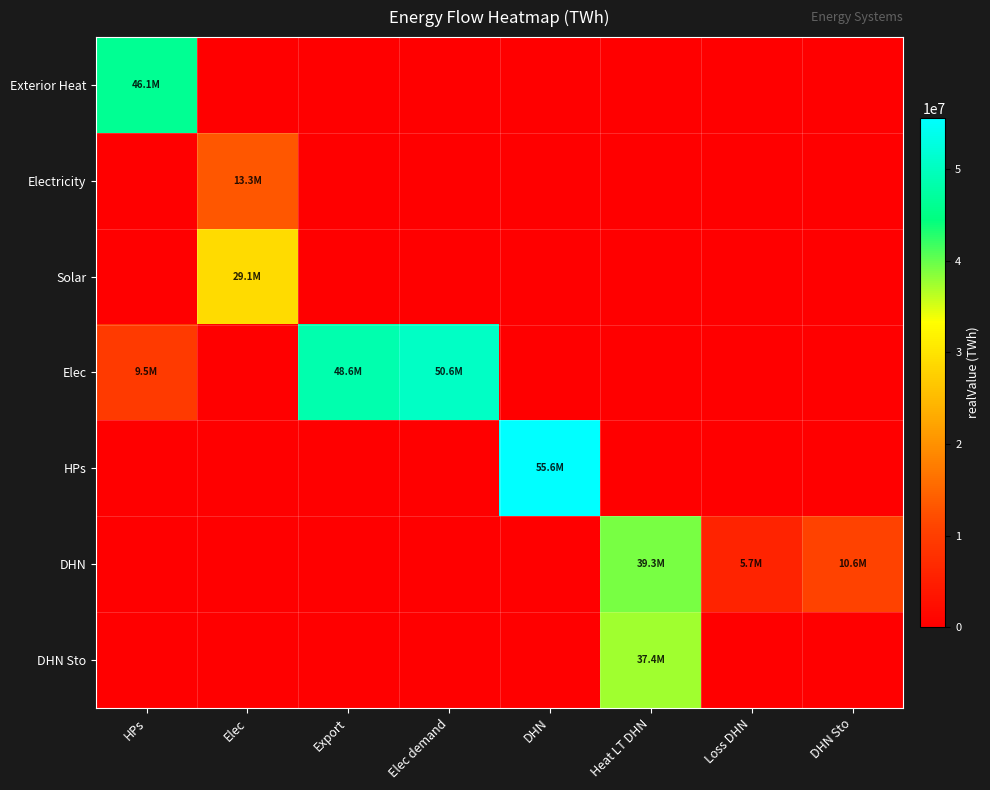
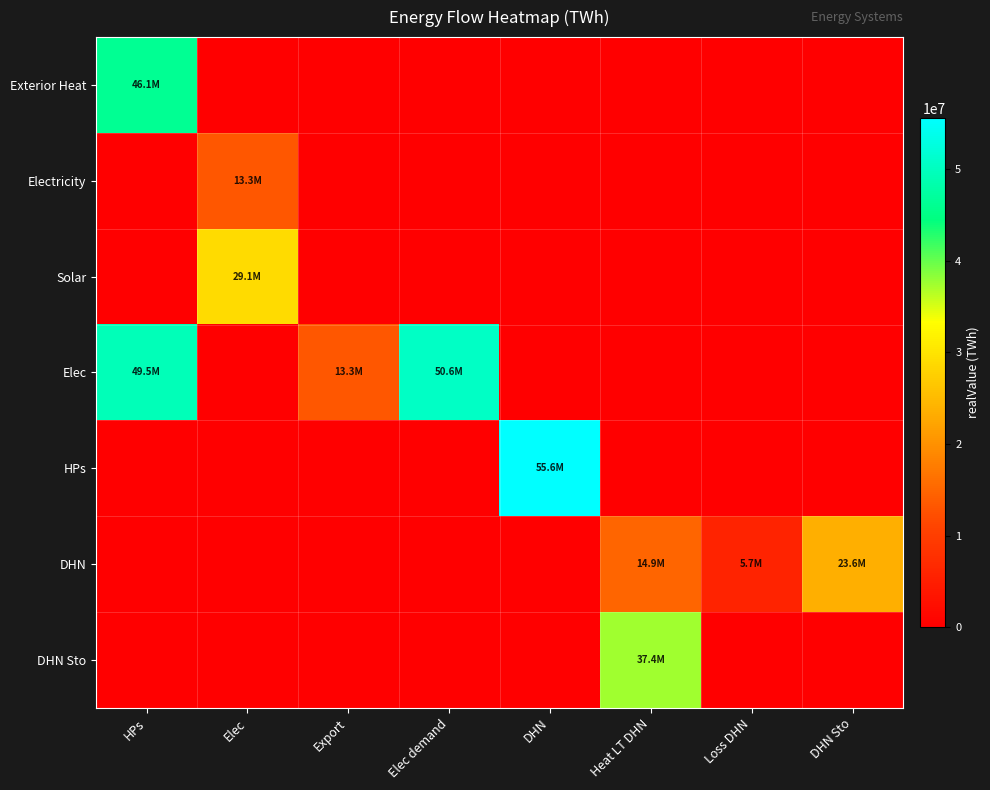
Elec, HPs: 9.5M -> 49.5M
Elec, Export: 48.6M -> 13.3M
DHN, Heat LT DHN: 39.3M -> 14.9M
DHN, DHN Sto: 10.6M -> 23.6M
